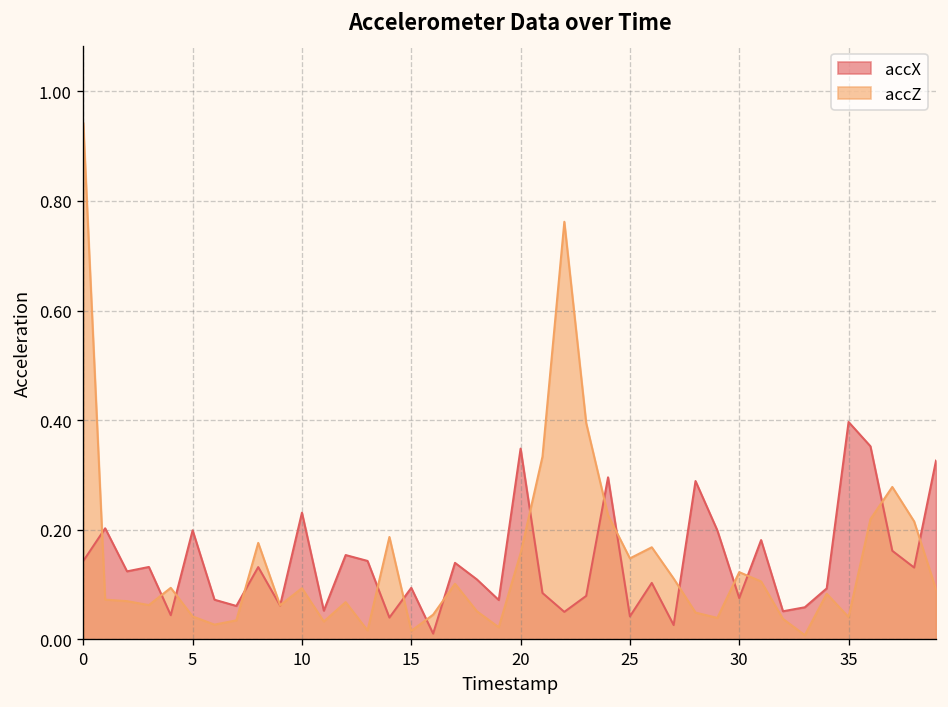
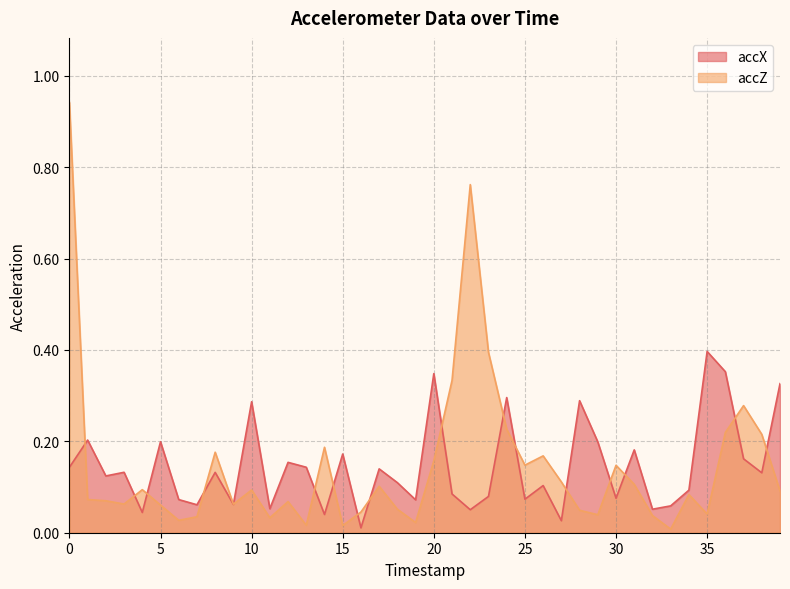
accZ, 5: 0.04 -> 0.06
accX, 10: 0.23 -> 0.29
accX, 15: 0.09 -> 0.17
accX, 25: 0.04 -> 0.07
accZ, 30: 0.12 -> 0.15
